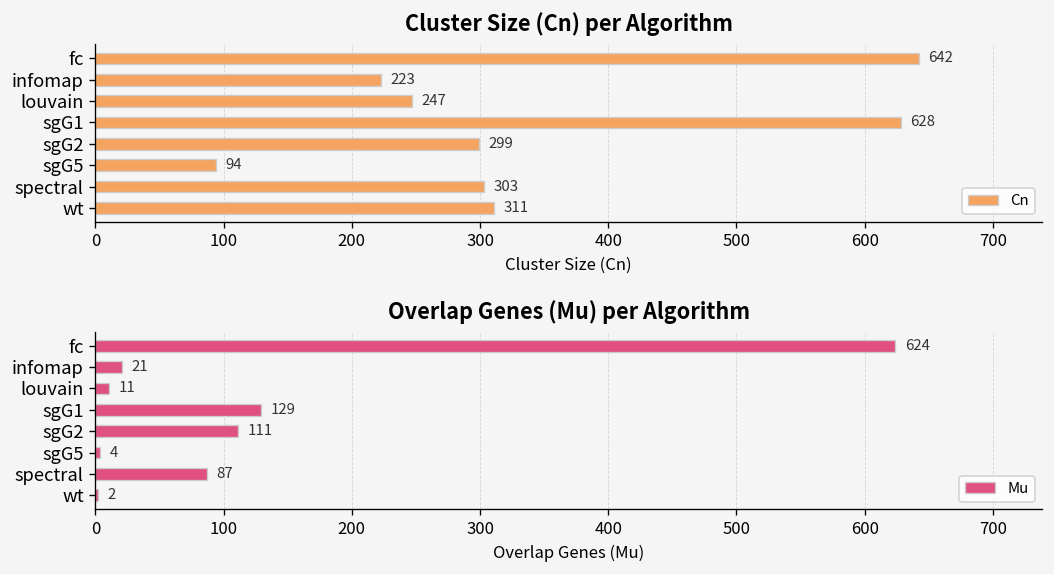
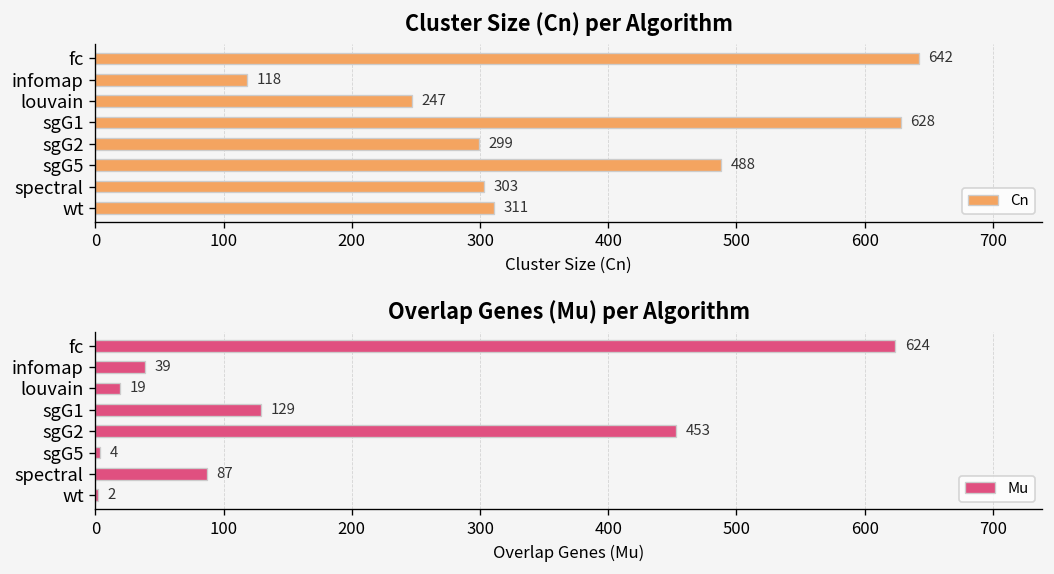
Cluster Size (Cn) per Algorithm, infomap: 223 -> 118
Cluster Size (Cn) per Algorithm, sgG5: 94 -> 488
Overlap Genes (Mu) per Algorithm, infomap: 21 -> 39
Overlap Genes (Mu) per Algorithm, louvain: 11 -> 19
Overlap Genes (Mu) per Algorithm, sgG2: 111 -> 453
